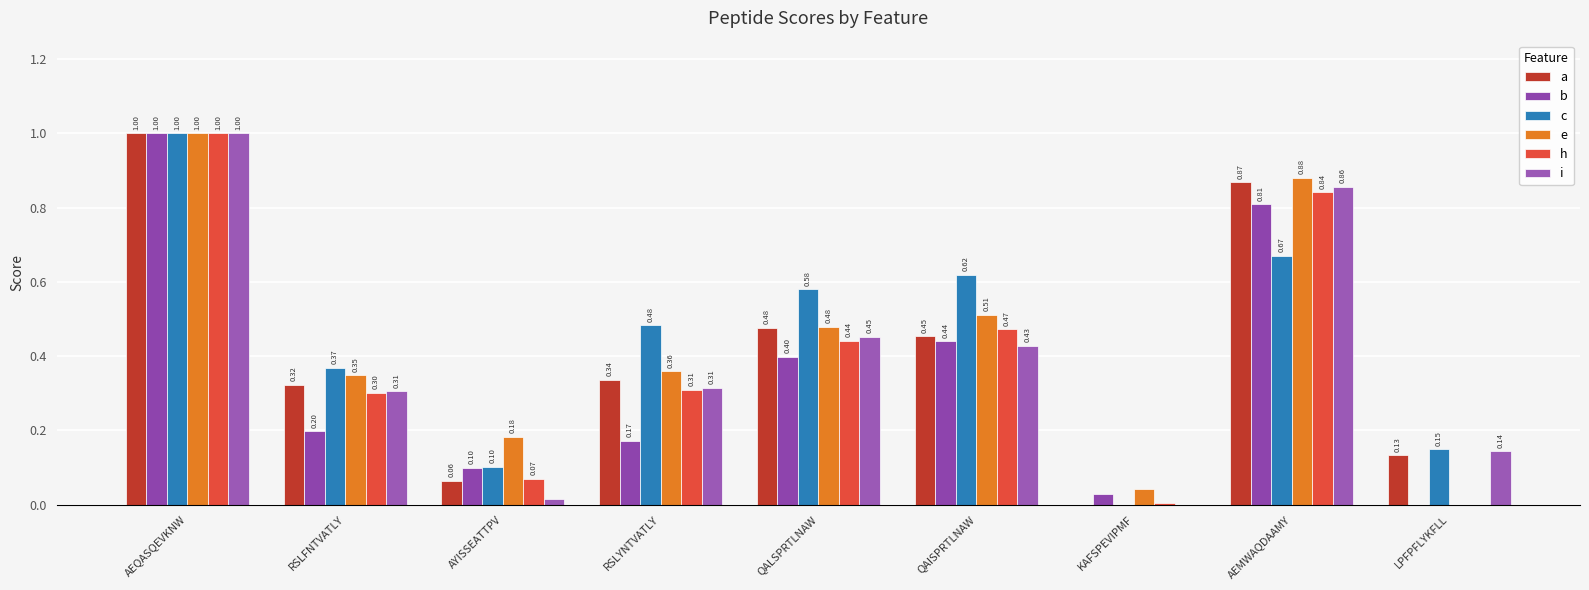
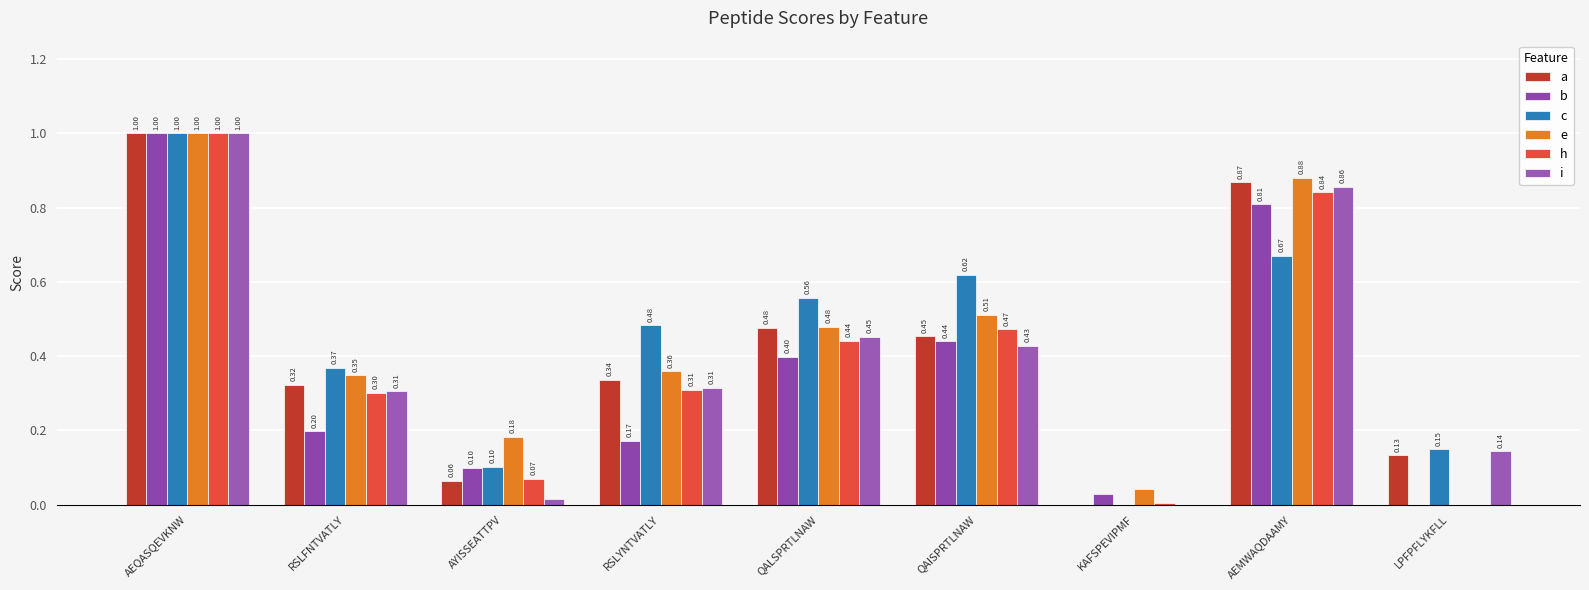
c, QALSPRTLNAW: 0.58 -> 0.56
